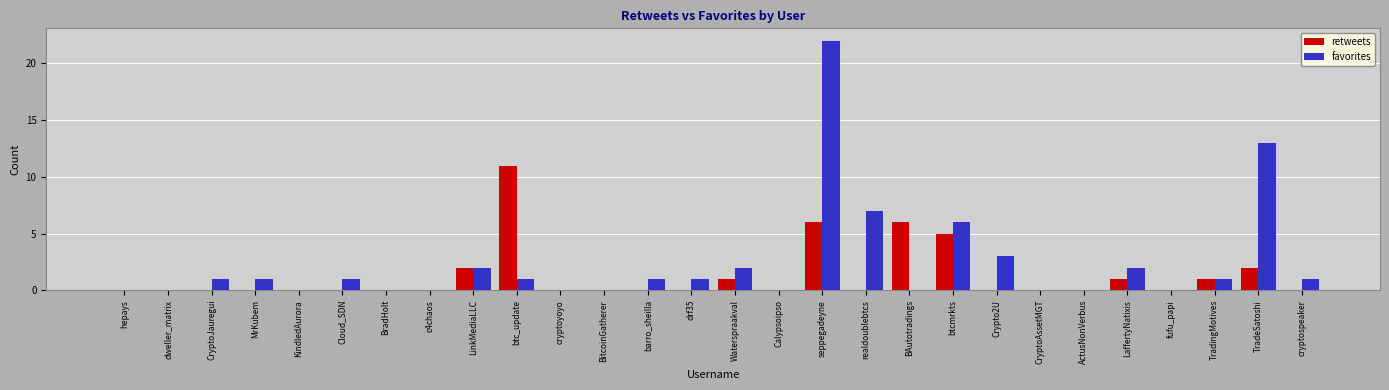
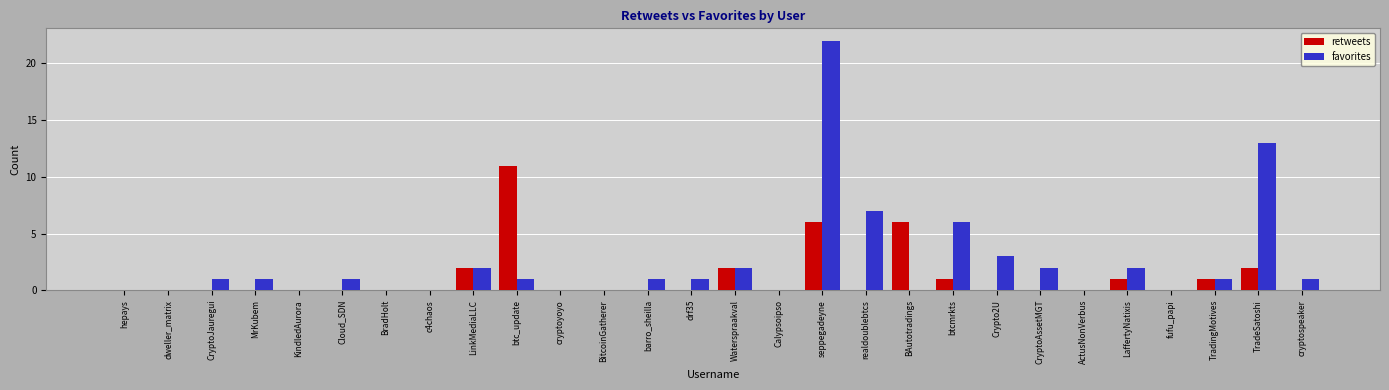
retweets, Waterspraakval: 1 -> 2
retweets, btcmrkts: 5 -> 1
favorites, CryptoAssetMGT: 0 -> 2
